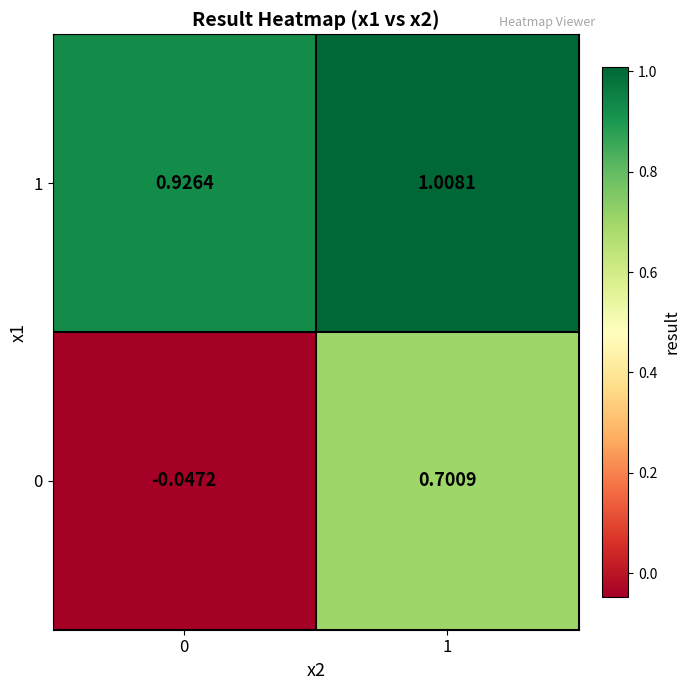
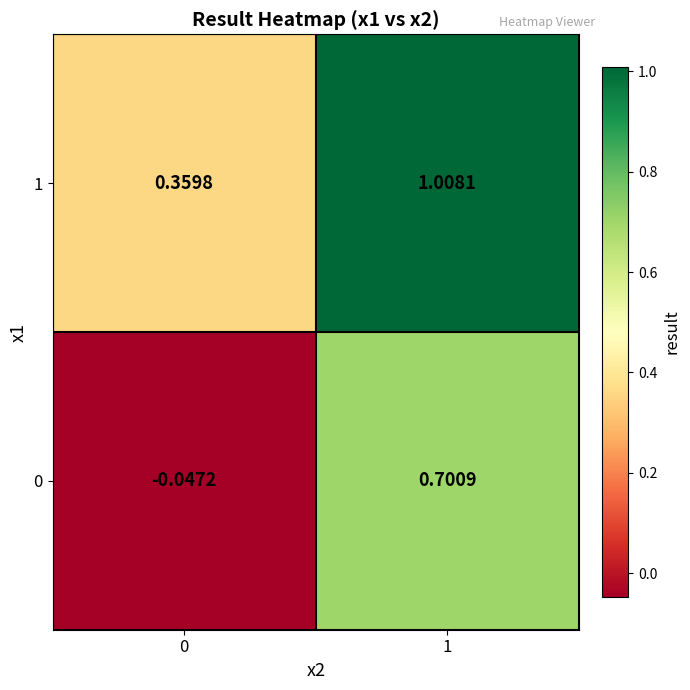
1, 0: 0.9264 -> 0.3598
